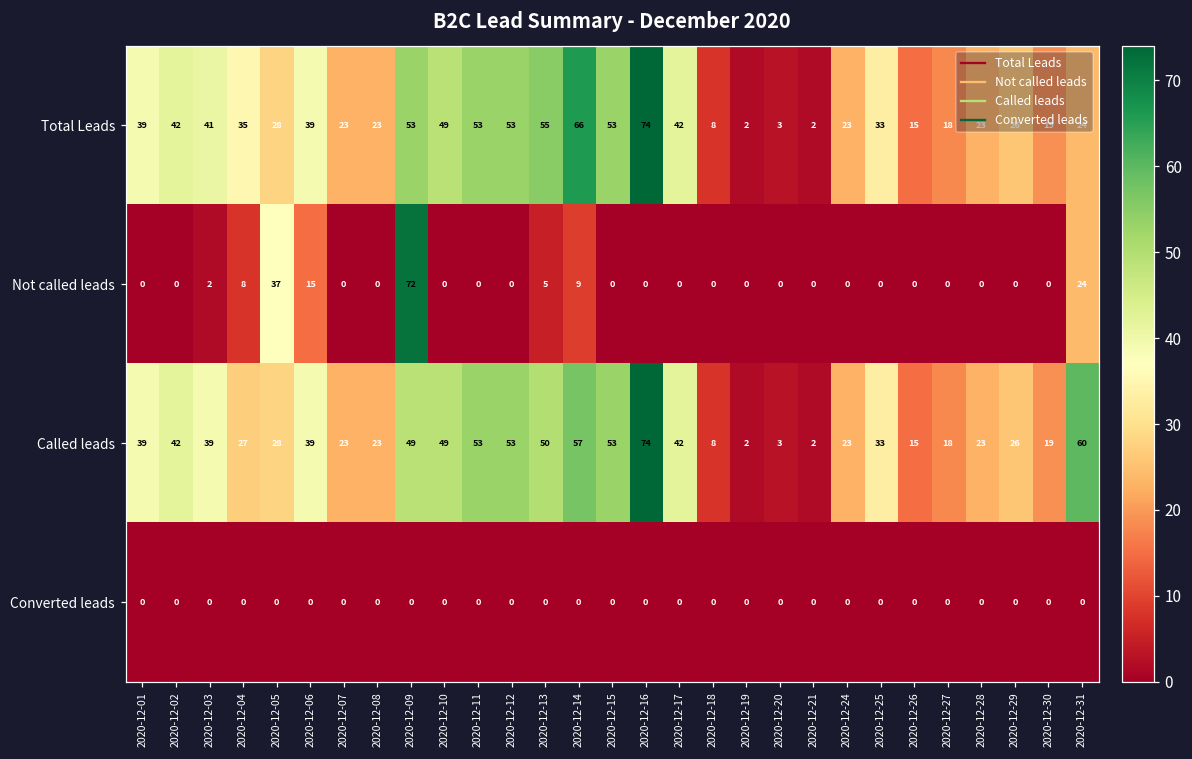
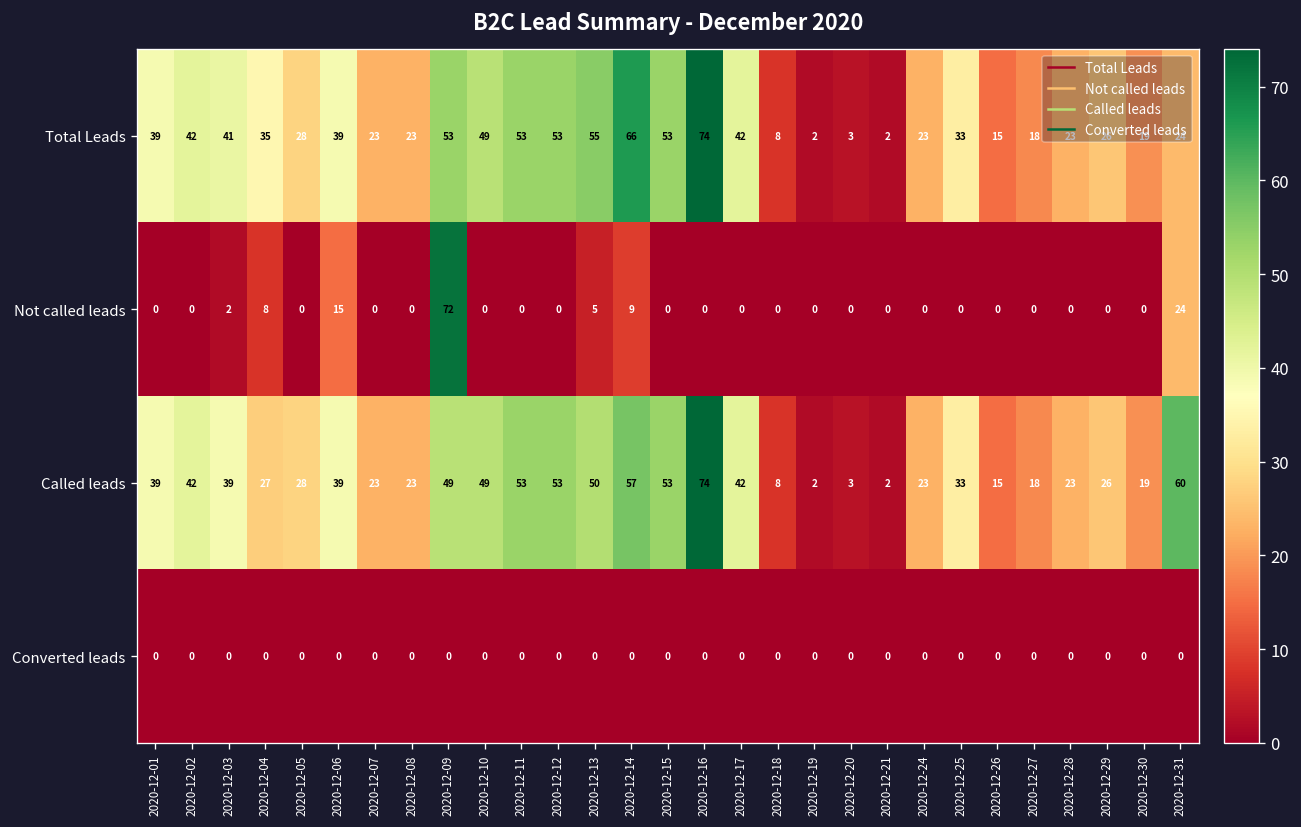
Not called leads, 2020-12-05: 37 -> 0
